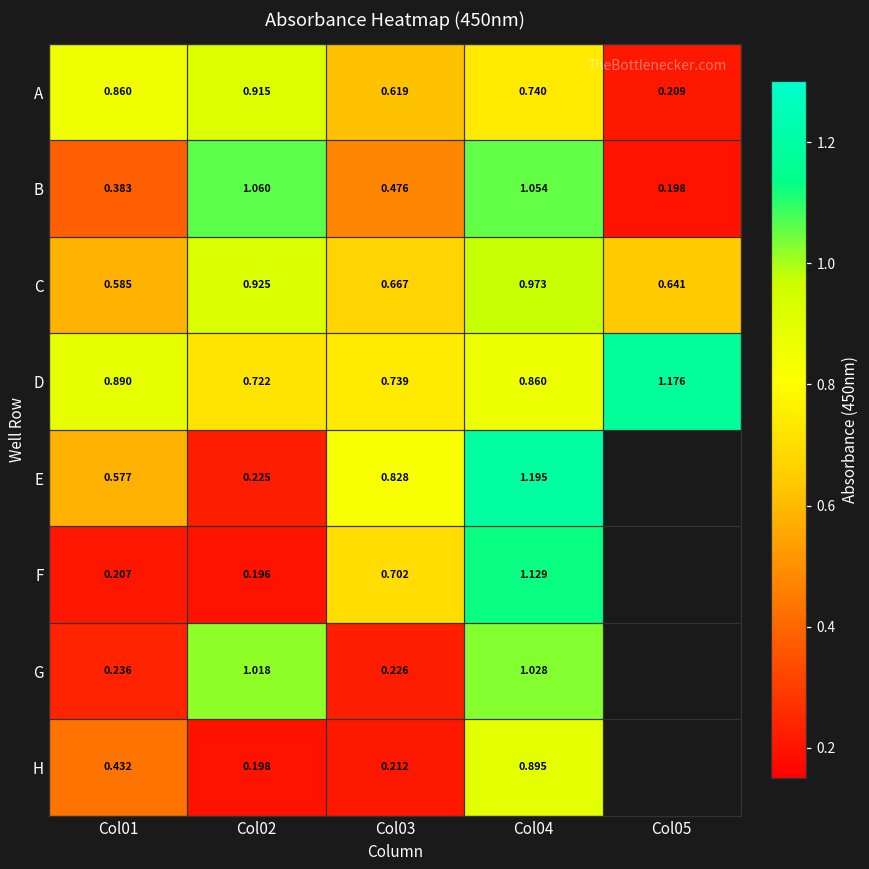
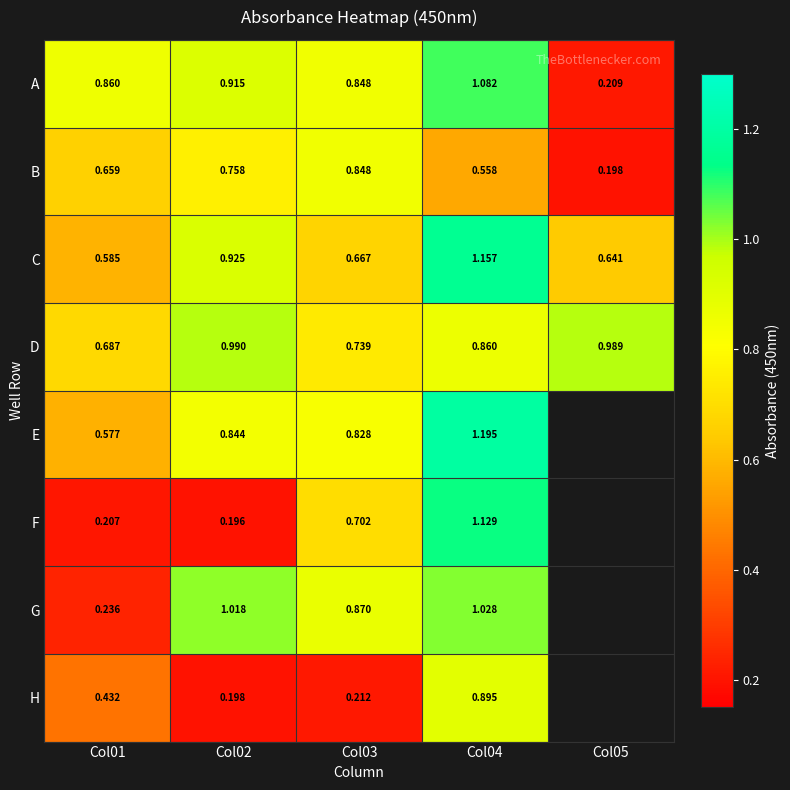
A, Col03: 0.619 -> 0.848
A, Col04: 0.740 -> 1.082
B, Col01: 0.383 -> 0.659
B, Col02: 1.060 -> 0.758
B, Col03: 0.476 -> 0.848
B, Col04: 1.054 -> 0.558
C, Col04: 0.973 -> 1.157
D, Col01: 0.890 -> 0.687
D, Col02: 0.722 -> 0.990
D, Col05: 1.176 -> 0.989
E, Col02: 0.225 -> 0.844
G, Col03: 0.226 -> 0.870
